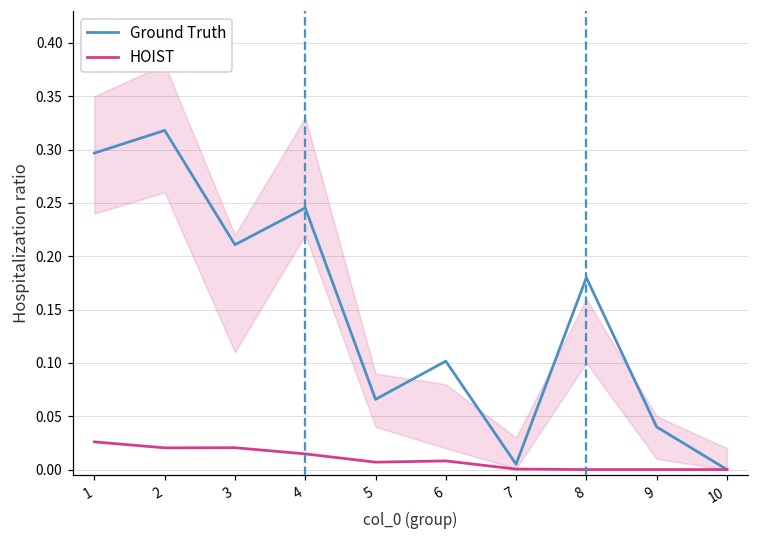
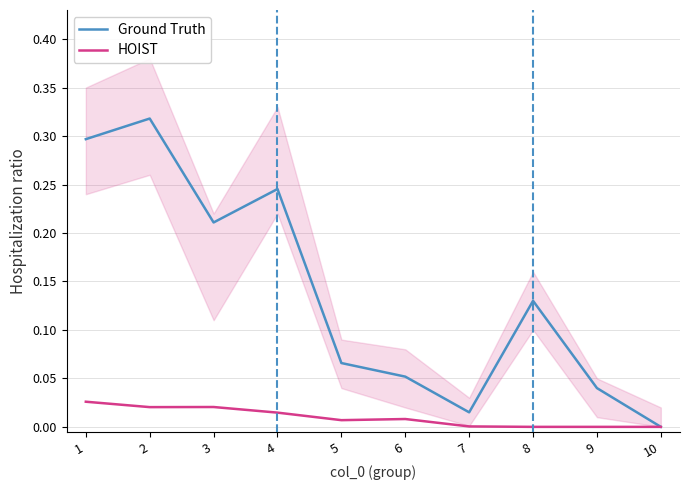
Ground Truth, 6: 0.10 -> 0.05
Ground Truth, 7: 0.01 -> 0.02
Ground Truth, 8: 0.18 -> 0.13
